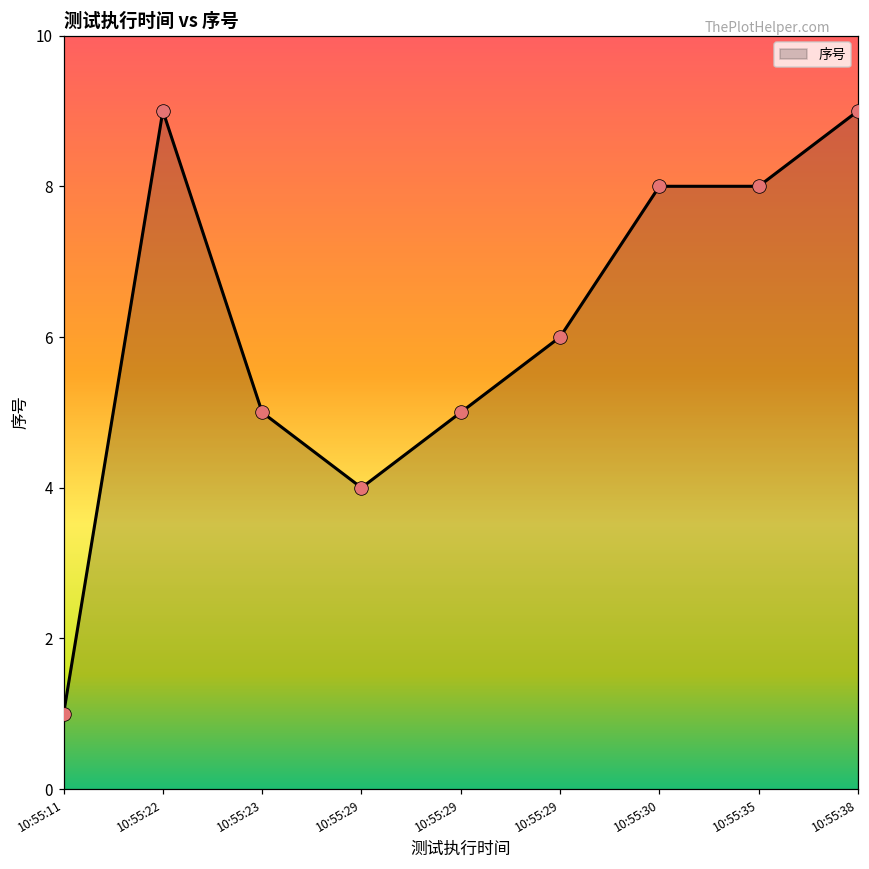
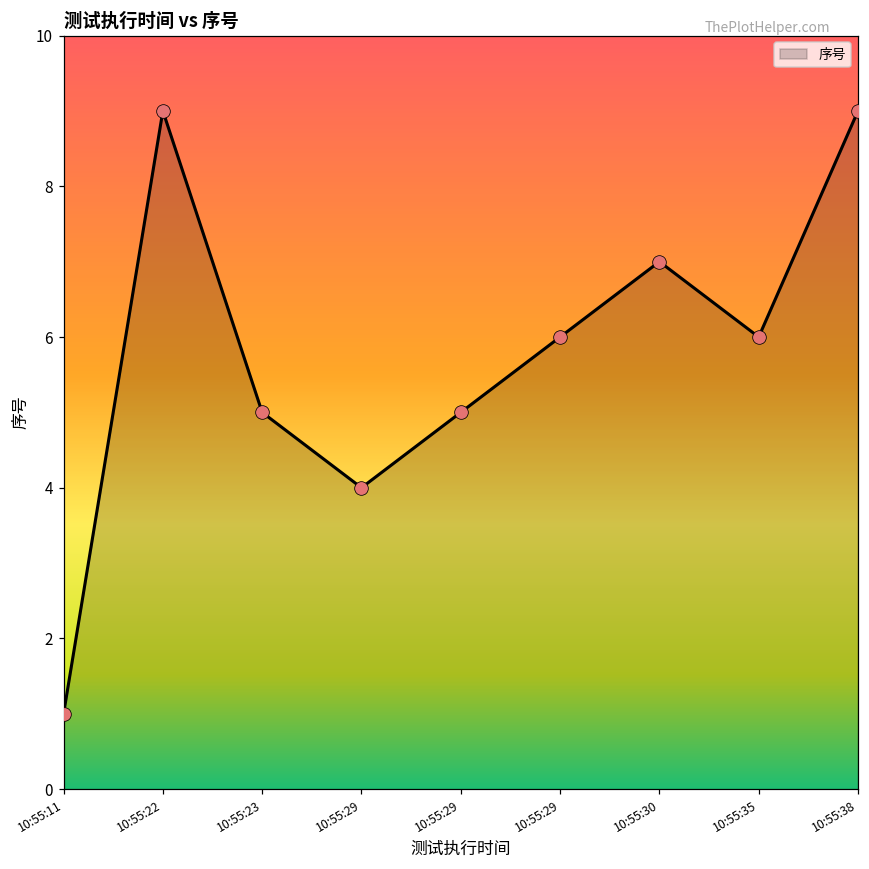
10:55:30: 8 -> 7
10:55:35: 8 -> 6
